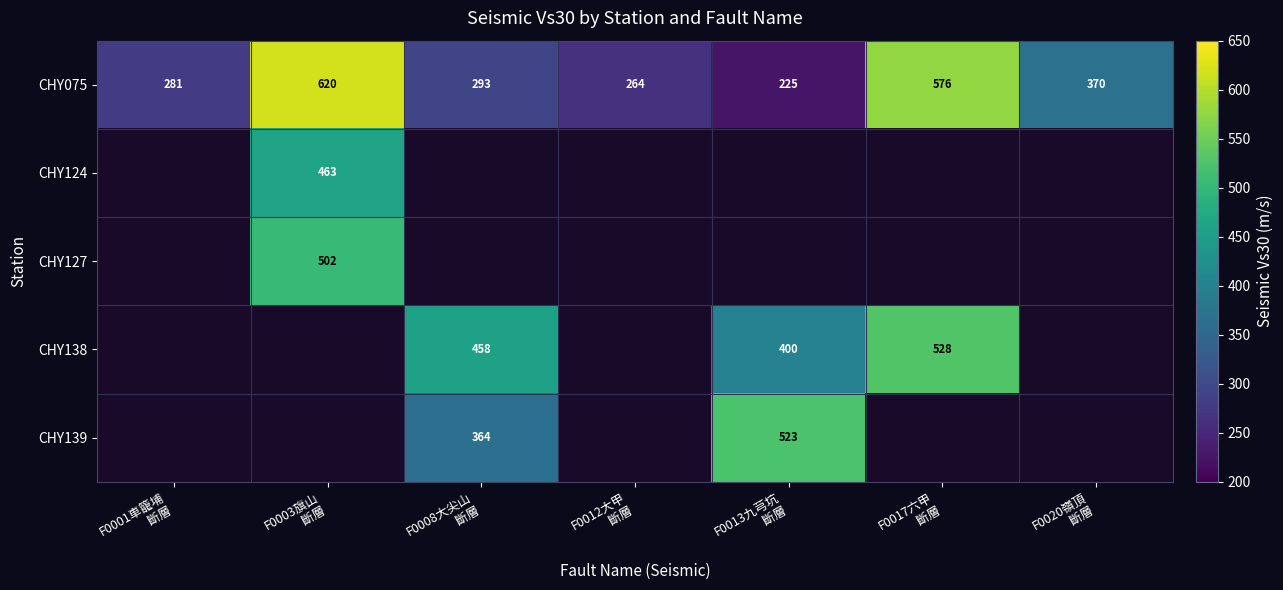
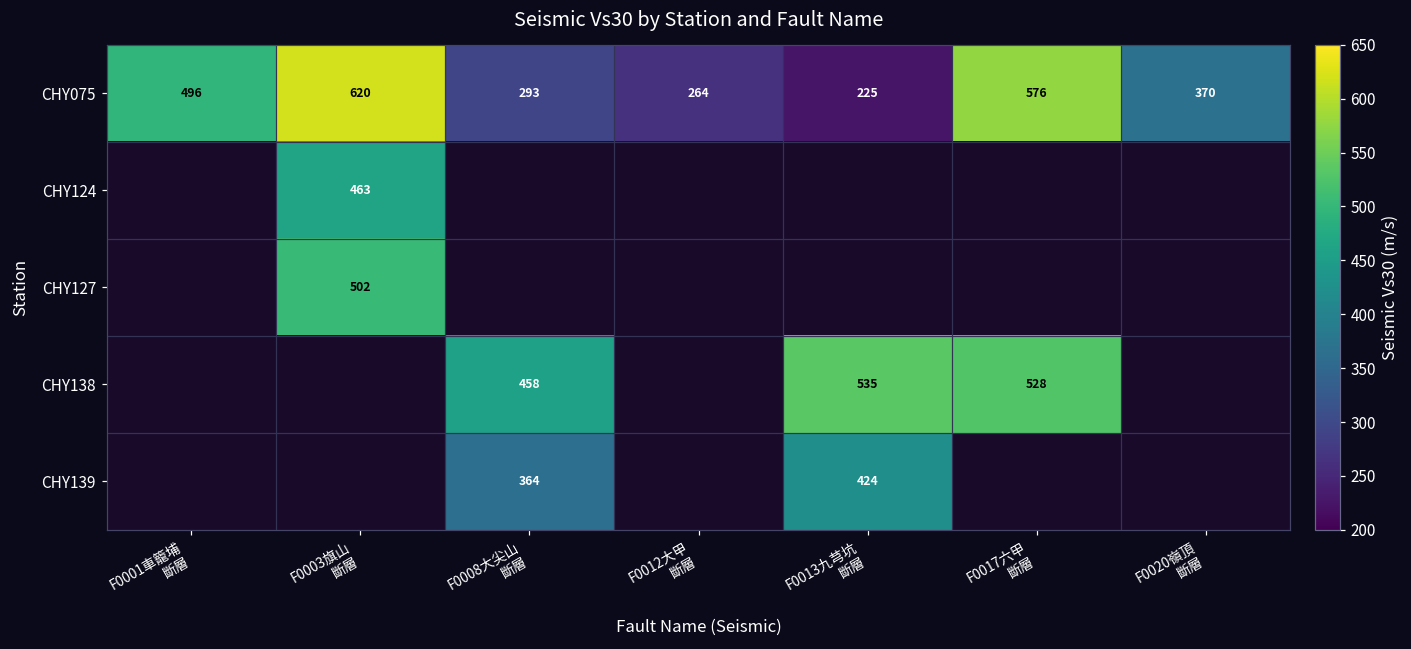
CHY075, F0001車籠埔 斷層: 281 -> 496
CHY138, F0013九芎坑 斷層: 400 -> 535
CHY139, F0013九芎坑 斷層: 523 -> 424
